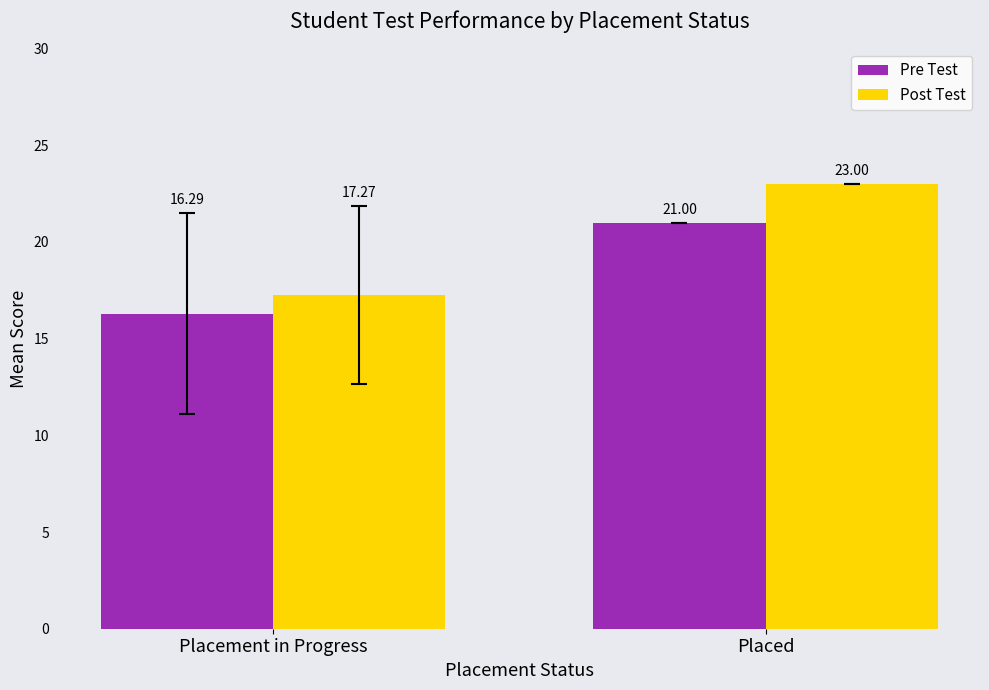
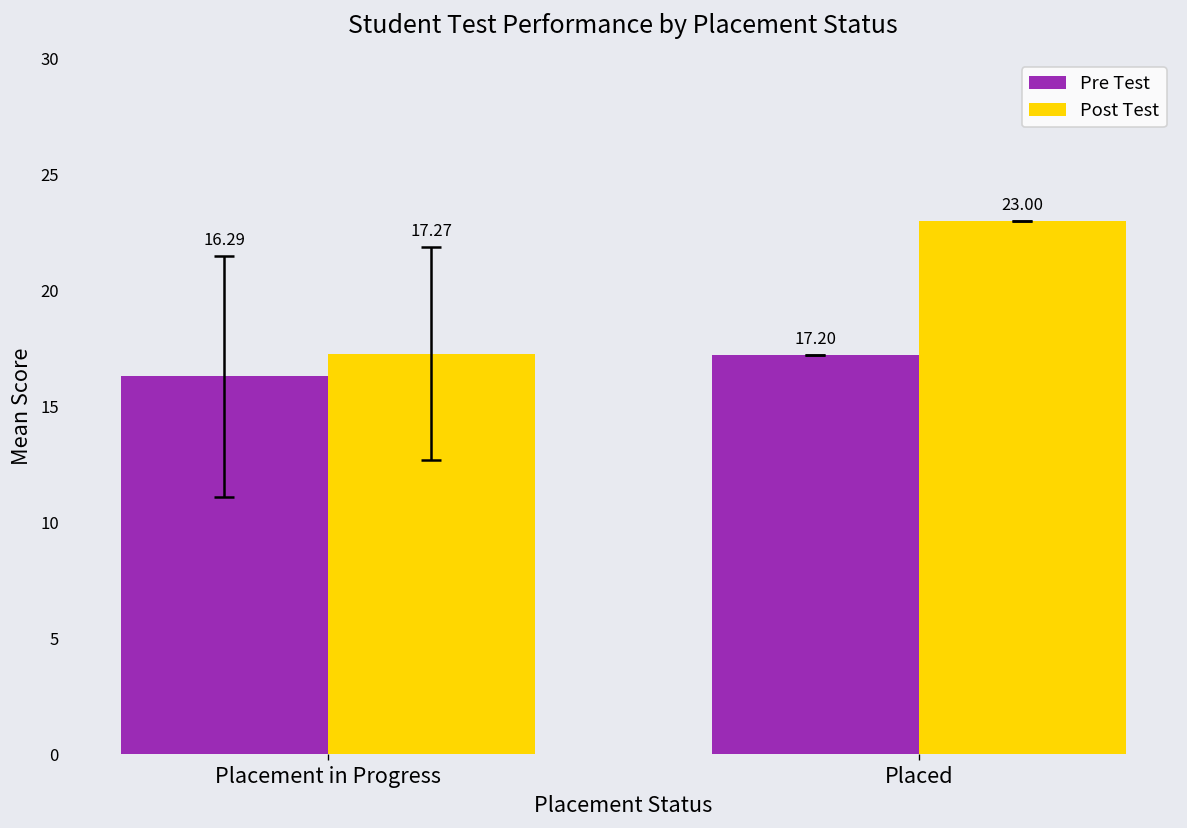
Pre Test, Placed: 21.00 -> 17.20
